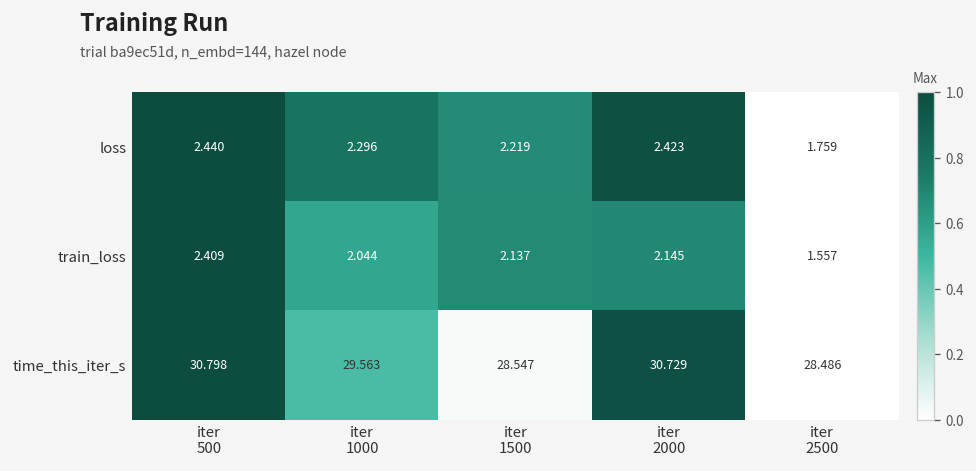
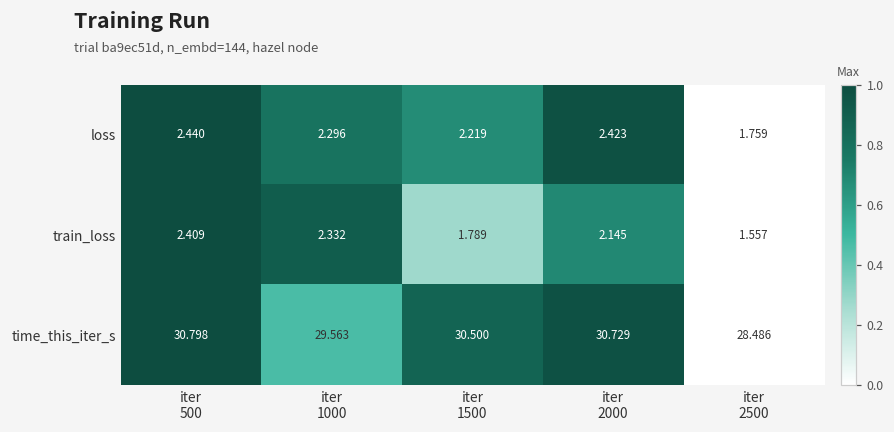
train_loss, iter 1000: 2.044 -> 2.332
train_loss, iter 1500: 2.137 -> 1.789
time_this_iter_s, iter 1500: 28.547 -> 30.500
